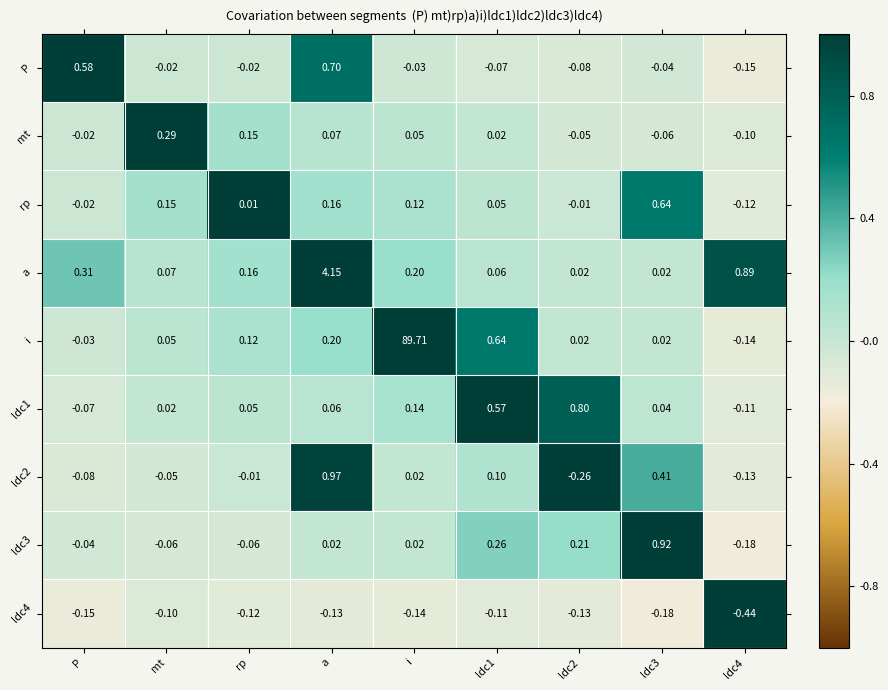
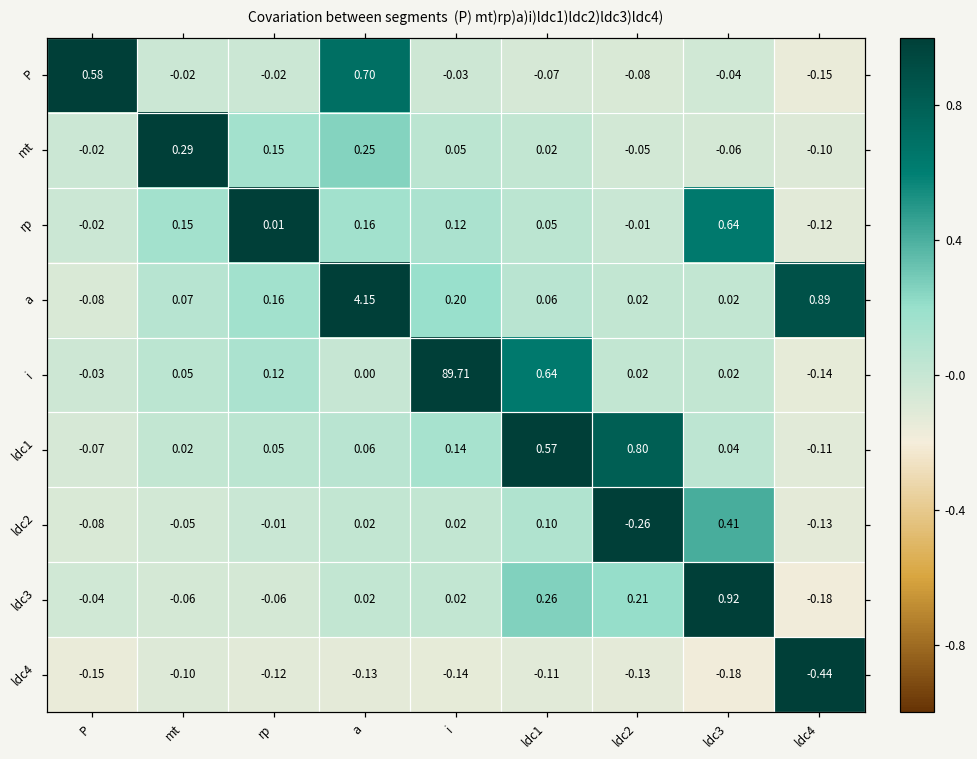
mt, a: 0.07 -> 0.25
a, P: 0.31 -> -0.08
i, a: 0.20 -> 0.00
ldc2, a: 0.97 -> 0.02
